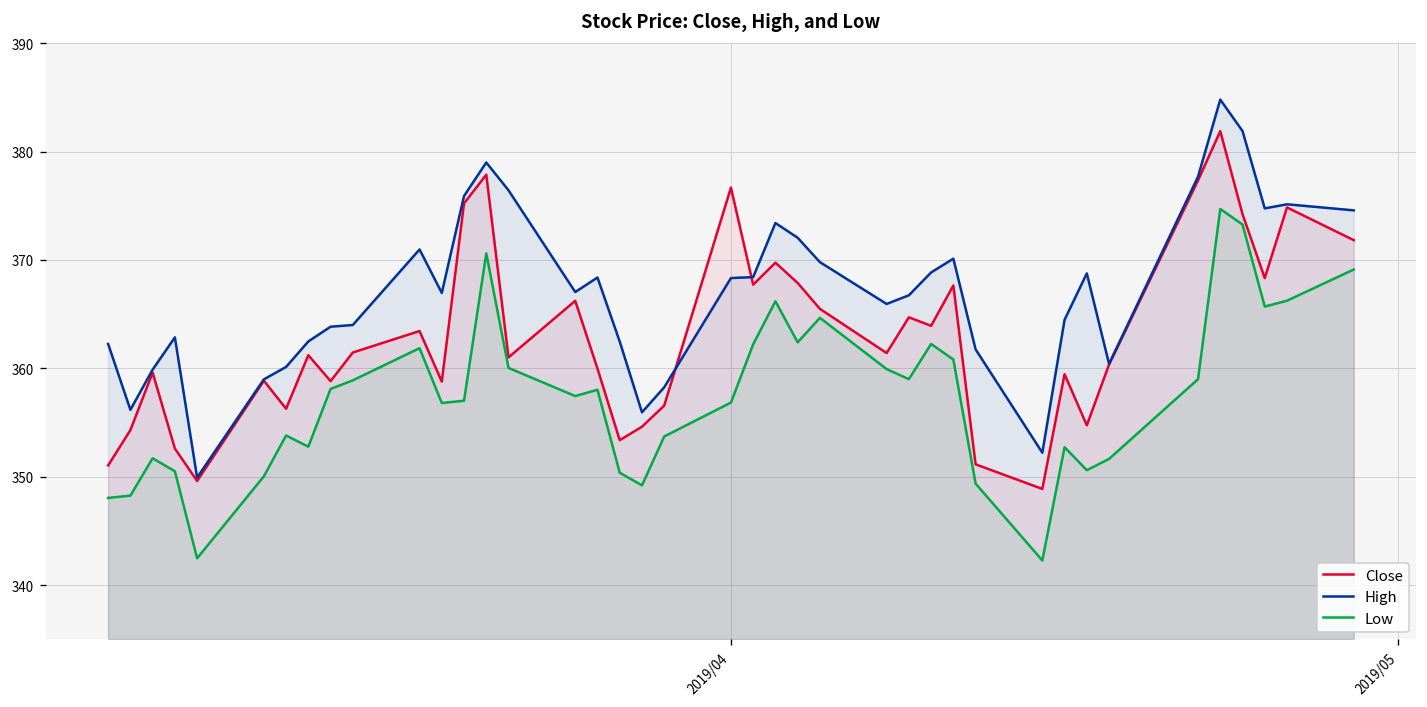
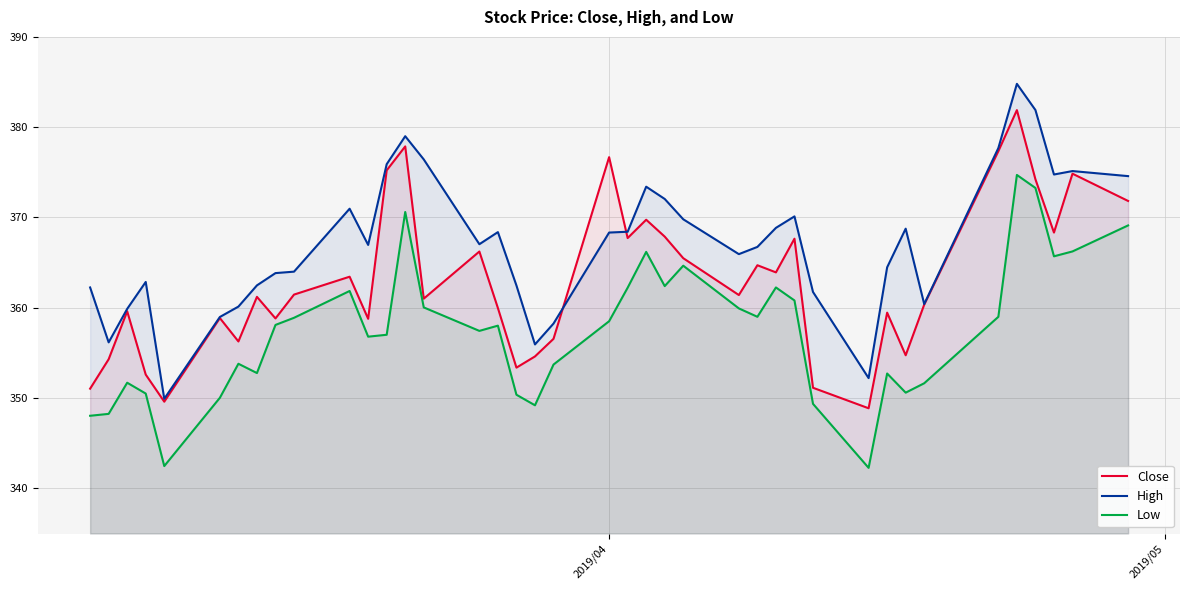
Low, 2019/04: 357 -> 359
